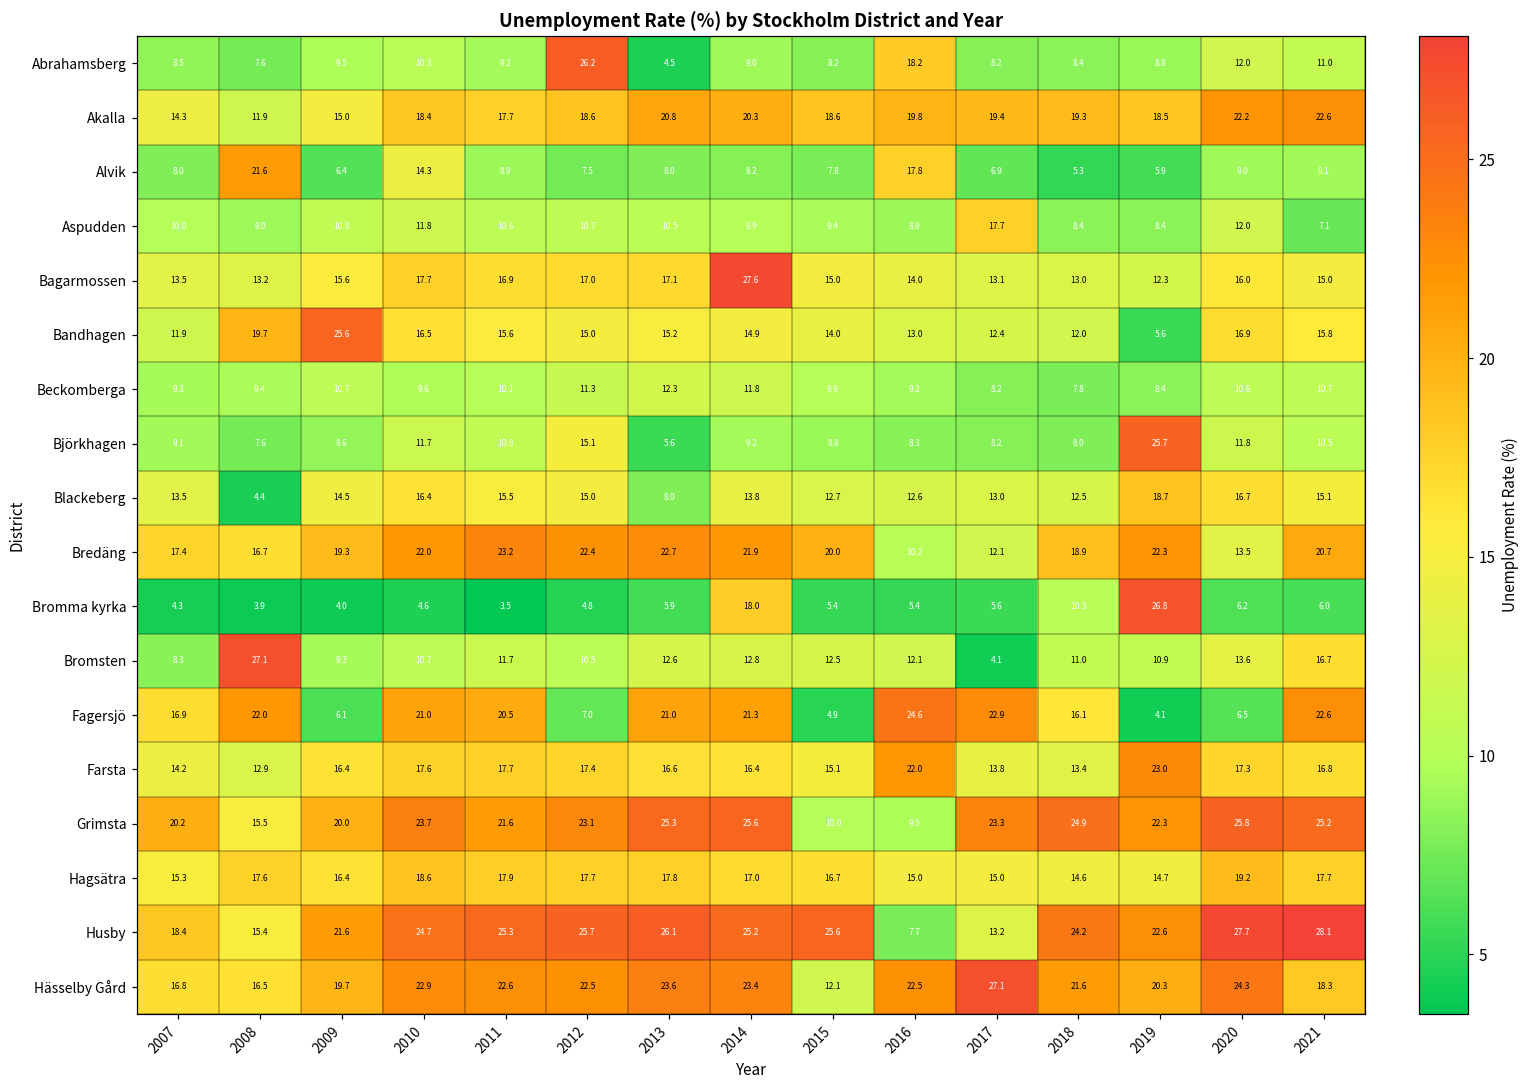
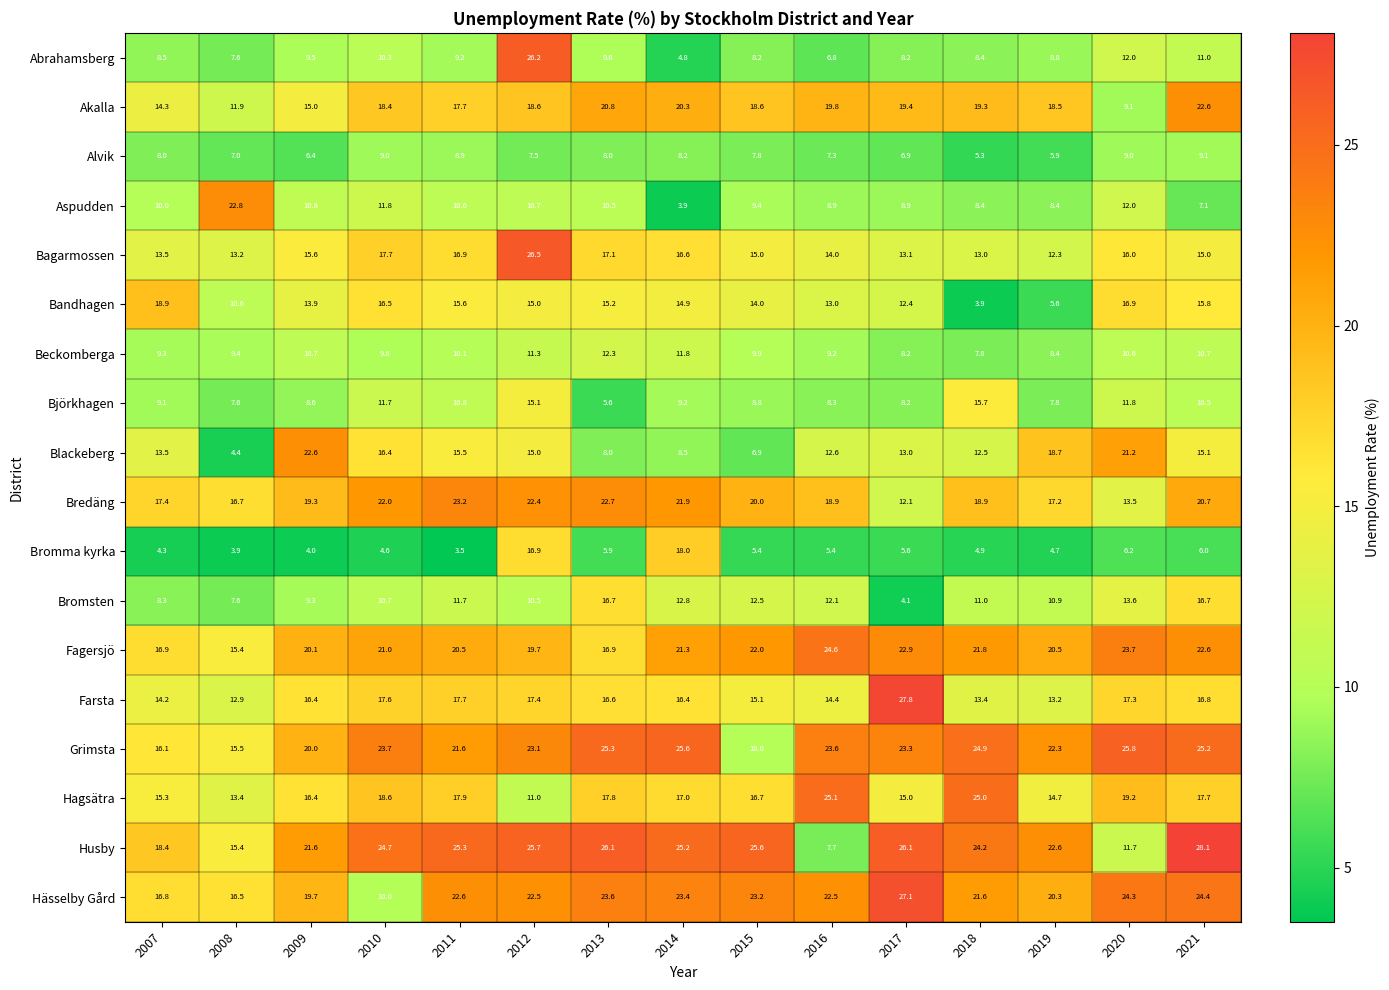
Abrahamsberg, 2013: 4.5 -> 9.6
Abrahamsberg, 2014: 9.0 -> 4.8
Abrahamsberg, 2016: 18.2 -> 6.8
Akalla, 2020: 22.2 -> 9.1
Alvik, 2008: 21.6 -> 7.0
Alvik, 2010: 14.3 -> 9.0
Alvik, 2016: 17.8 -> 7.3
Aspudden, 2008: 9.0 -> 22.8
Aspudden, 2014: 9.9 -> 3.9
Aspudden, 2017: 17.7 -> 8.9
Bagarmossen, 2012: 17.0 -> 26.5
Bagarmossen, 2014: 27.6 -> 16.6
Bandhagen, 2007: 11.9 -> 18.9
Bandhagen, 2008: 19.7 -> 10.6
Bandhagen, 2009: 25.6 -> 13.9
Bandhagen, 2018: 12.0 -> 3.9
Björkhagen, 2018: 8.0 -> 15.7
Björkhagen, 2019: 25.7 -> 7.8
Blackeberg, 2009: 14.5 -> 22.6
Blackeberg, 2014: 13.8 -> 8.5
Blackeberg, 2015: 12.7 -> 6.9
Blackeberg, 2020: 16.7 -> 21.2
Bredäng, 2016: 10.2 -> 18.9
Bredäng, 2019: 22.3 -> 17.2
Bromma kyrka, 2012: 4.8 -> 16.9
Bromma kyrka, 2018: 10.3 -> 4.9
Bromma kyrka, 2019: 26.8 -> 4.7
Bromsten, 2008: 27.1 -> 7.6
Bromsten, 2013: 12.6 -> 16.7
Fagersjö, 2008: 22.0 -> 15.4
Fagersjö, 2009: 6.1 -> 20.1
Fagersjö, 2012: 7.0 -> 19.7
Fagersjö, 2013: 21.0 -> 16.9
Fagersjö, 2015: 4.9 -> 22.0
Fagersjö, 2018: 16.1 -> 21.8
Fagersjö, 2019: 4.1 -> 20.5
Fagersjö, 2020: 6.5 -> 23.7
Farsta, 2016: 22.0 -> 14.4
Farsta, 2017: 13.8 -> 27.8
Farsta, 2019: 23.0 -> 13.2
Grimsta, 2007: 20.2 -> 16.1
Grimsta, 2016: 9.5 -> 23.6
Hagsätra, 2008: 17.6 -> 13.4
Hagsätra, 2012: 17.7 -> 11.0
Hagsätra, 2016: 15.0 -> 25.1
Hagsätra, 2018: 14.6 -> 25.0
Husby, 2017: 13.2 -> 26.1
Husby, 2020: 27.7 -> 11.7
Hässelby Gård, 2010: 22.9 -> 10.0
Hässelby Gård, 2015: 12.1 -> 23.2
Hässelby Gård, 2021: 18.3 -> 24.4
